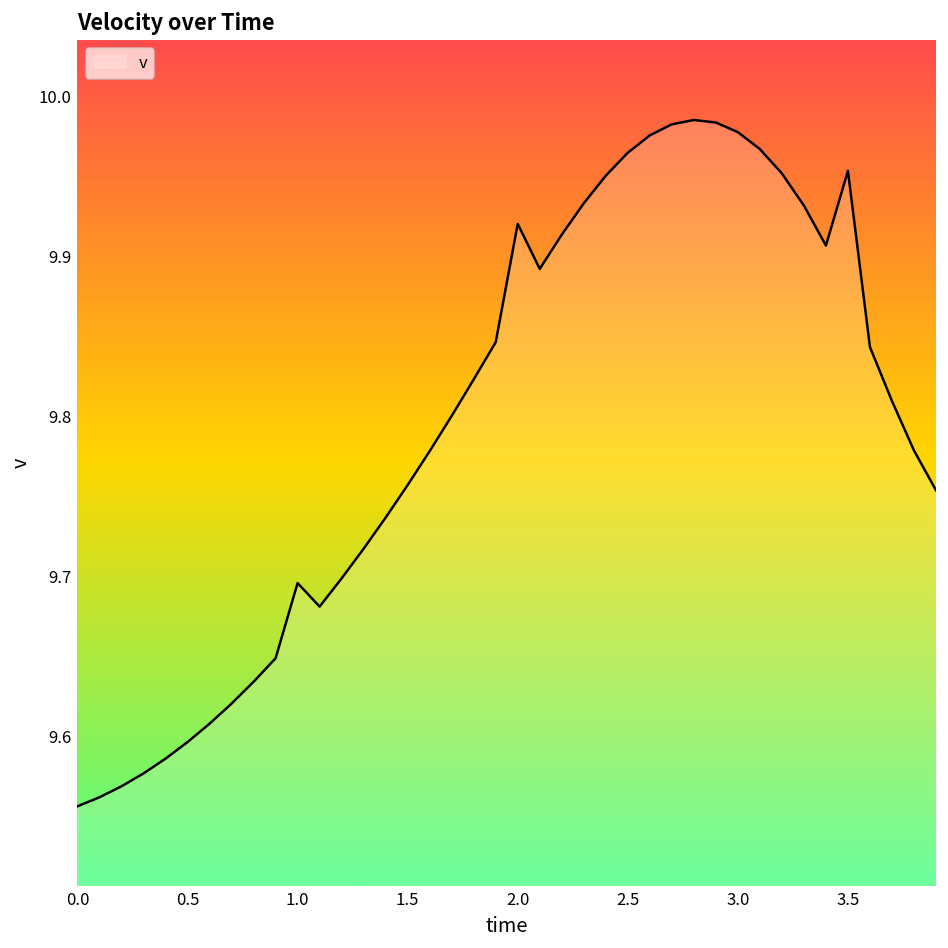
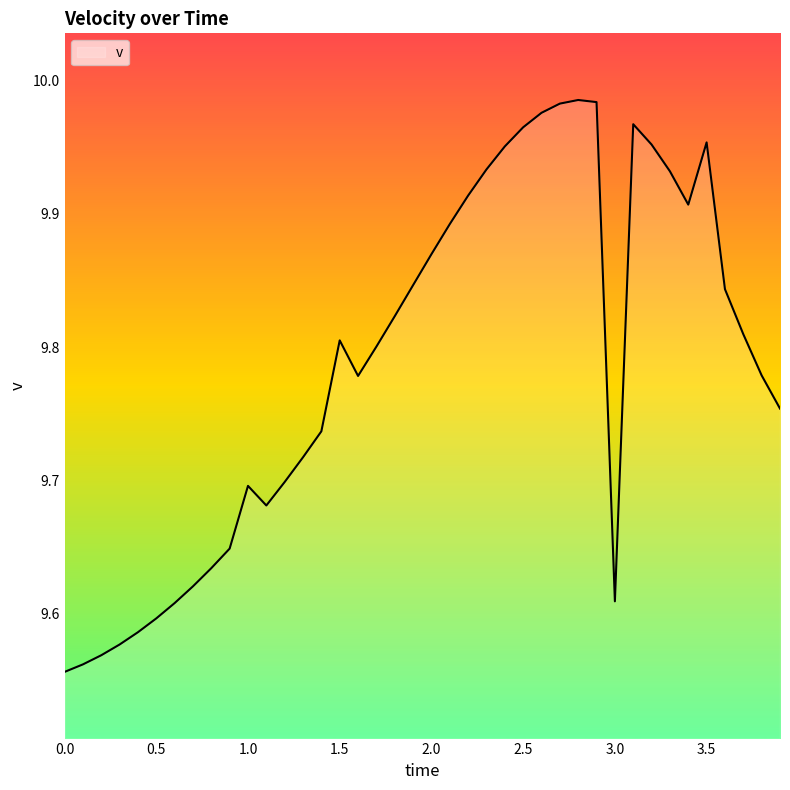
1.5: 9.757 -> 9.805
2.0: 9.921 -> 9.870
3.0: 9.978 -> 9.609
